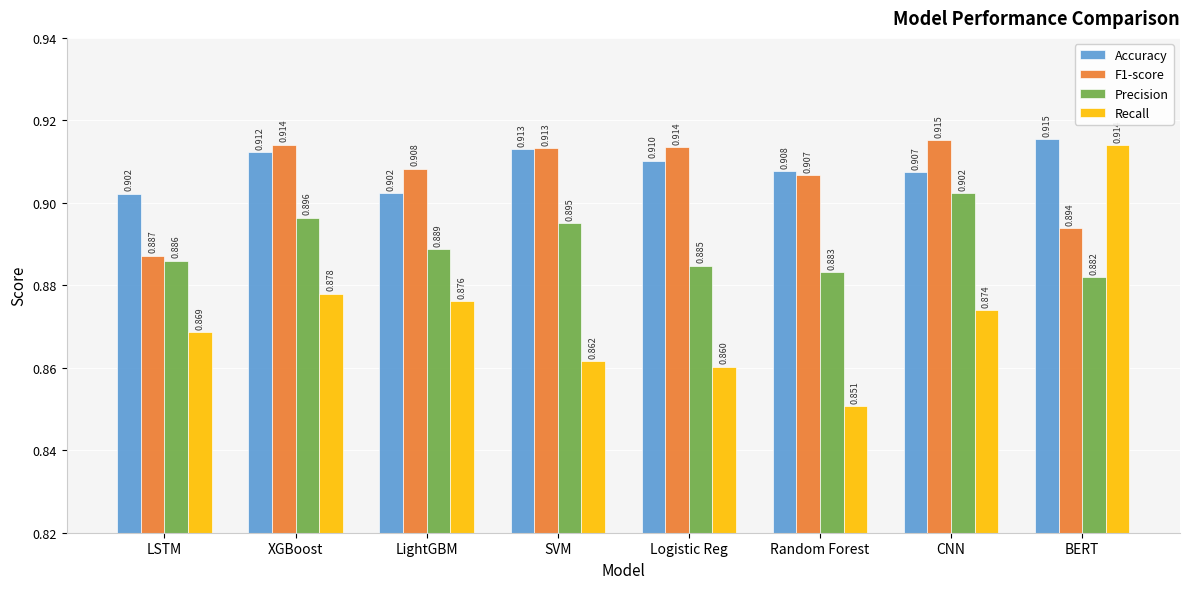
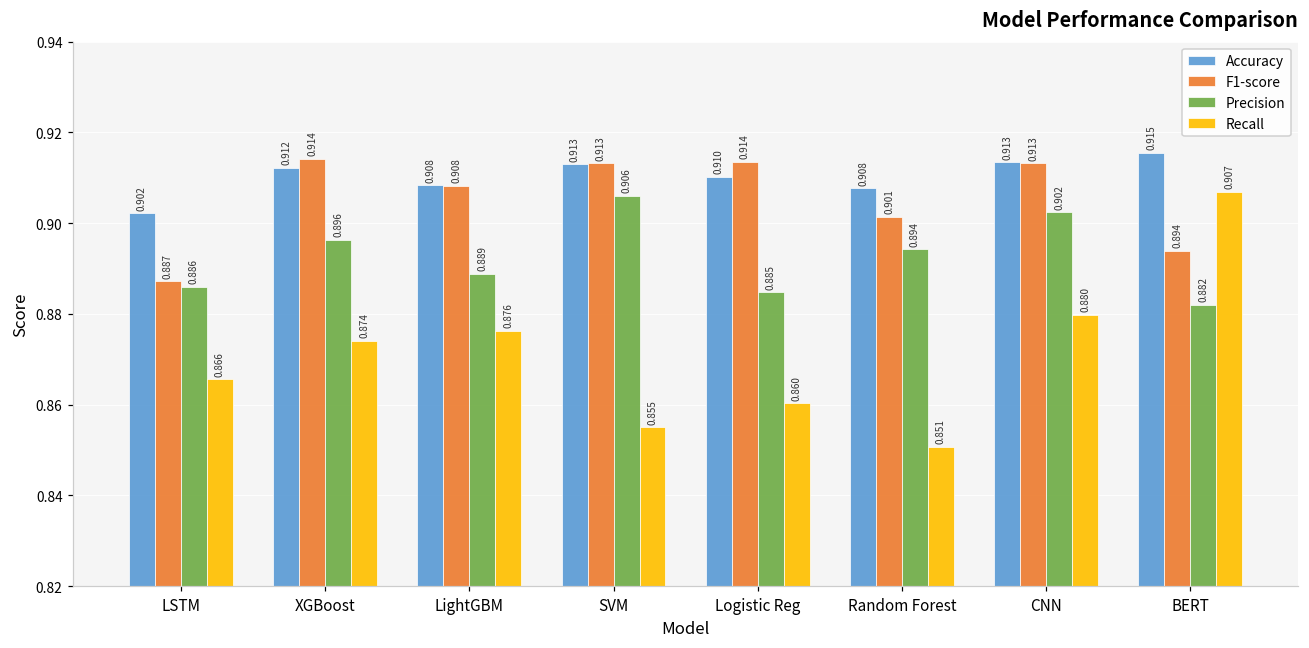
Recall, LSTM: 0.869 -> 0.866
Recall, XGBoost: 0.878 -> 0.874
Accuracy, LightGBM: 0.902 -> 0.908
Precision, SVM: 0.895 -> 0.906
Recall, SVM: 0.862 -> 0.855
F1-score, Random Forest: 0.907 -> 0.901
Precision, Random Forest: 0.883 -> 0.894
Accuracy, CNN: 0.907 -> 0.913
F1-score, CNN: 0.915 -> 0.913
Recall, CNN: 0.874 -> 0.880
Recall, BERT: 0.914 -> 0.907
